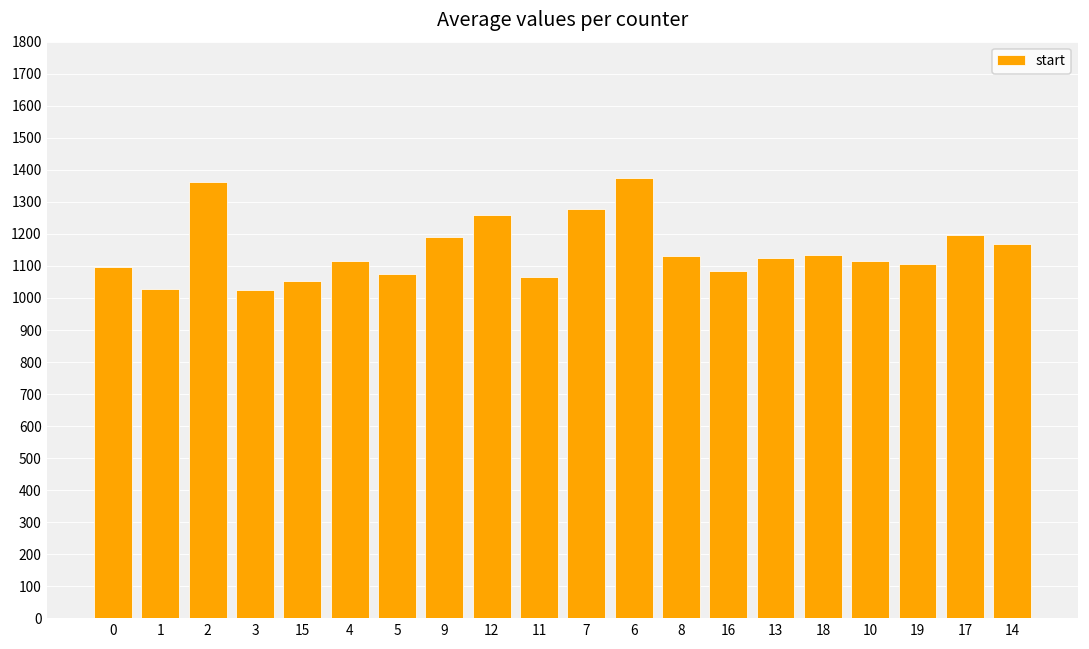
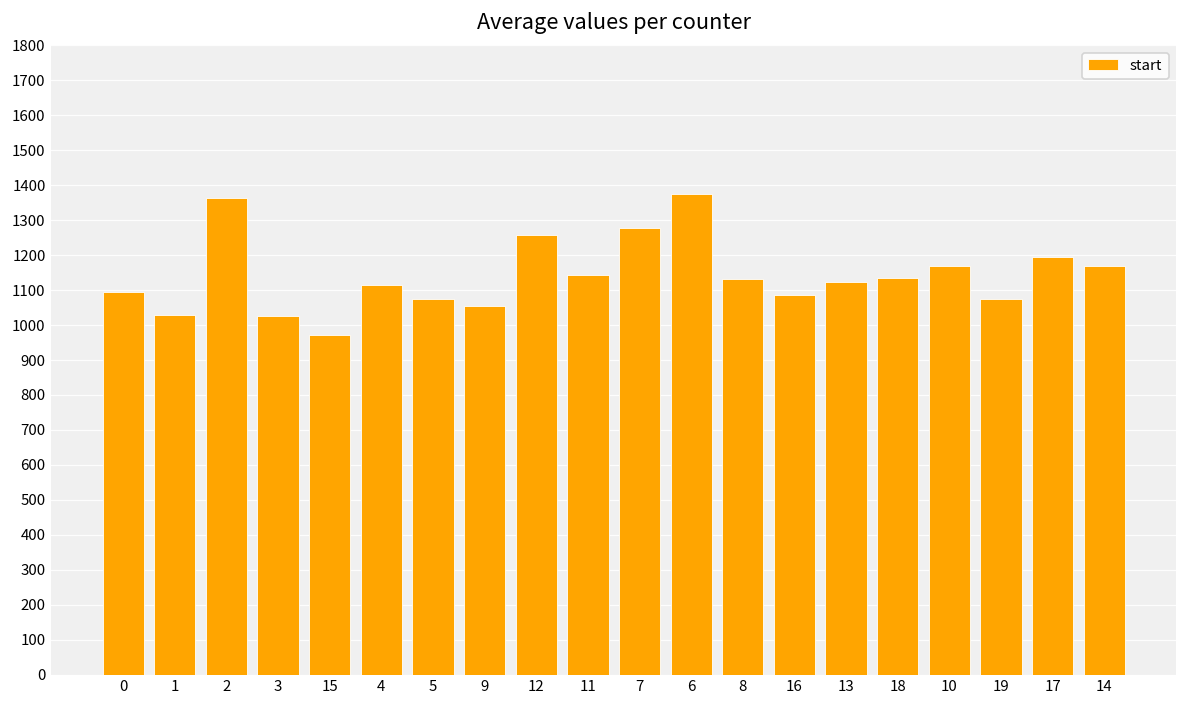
15: 1050 -> 970
9: 1190 -> 1050
11: 1070 -> 1140
10: 1120 -> 1170
19: 1110 -> 1070
